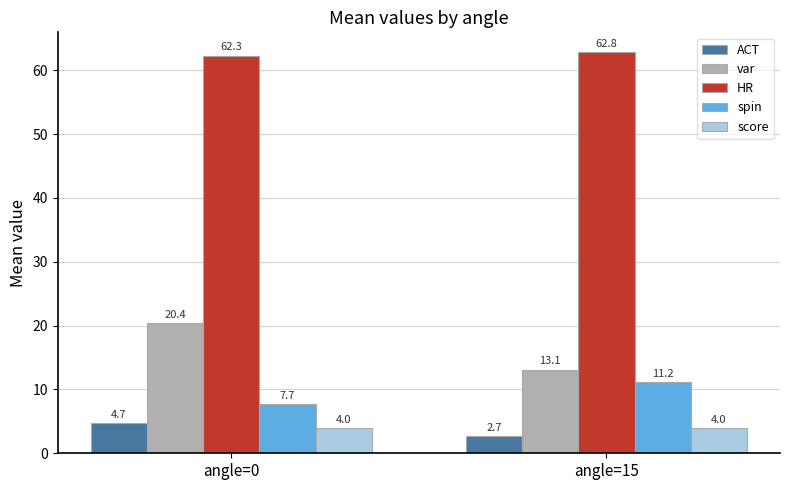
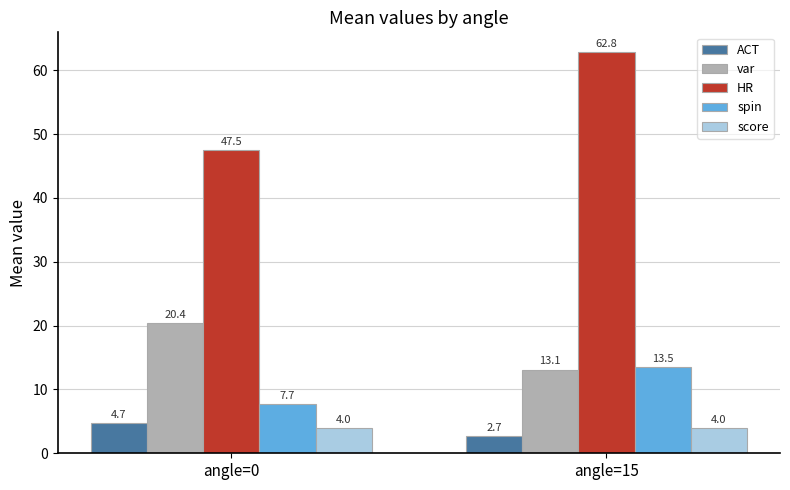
HR, angle=0: 62.3 -> 47.5
spin, angle=15: 11.2 -> 13.5
